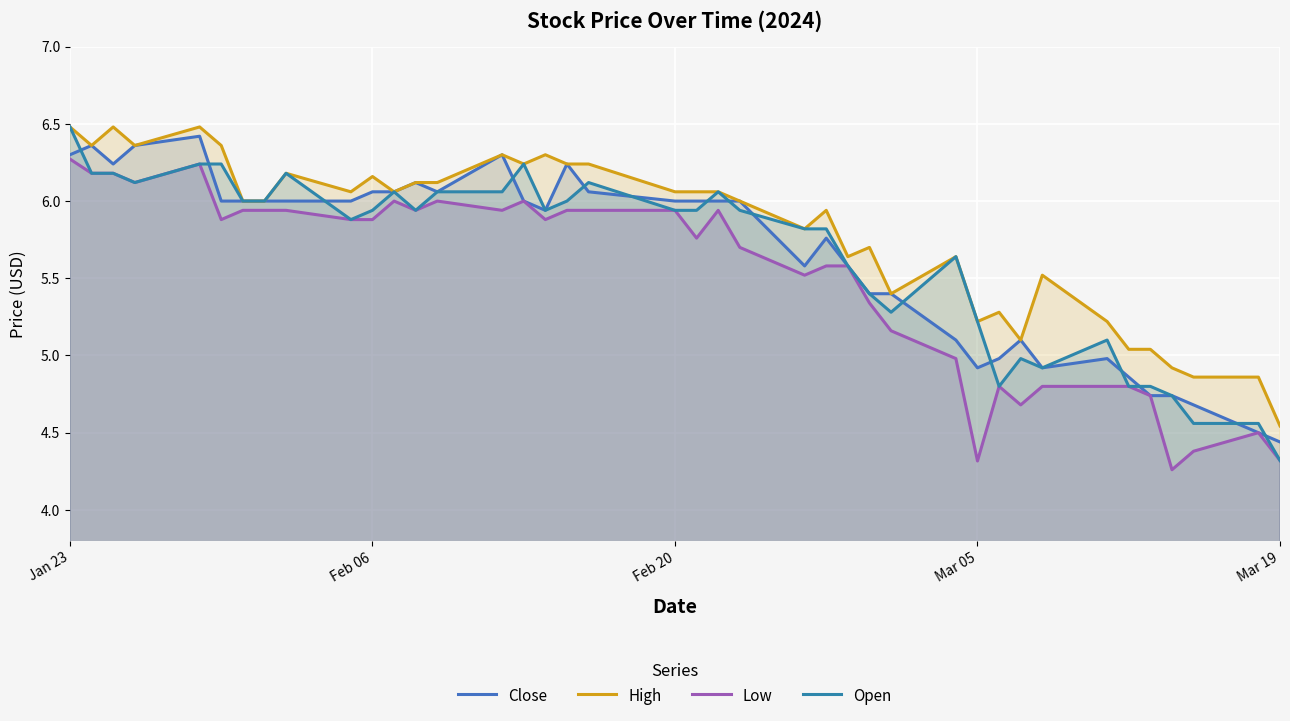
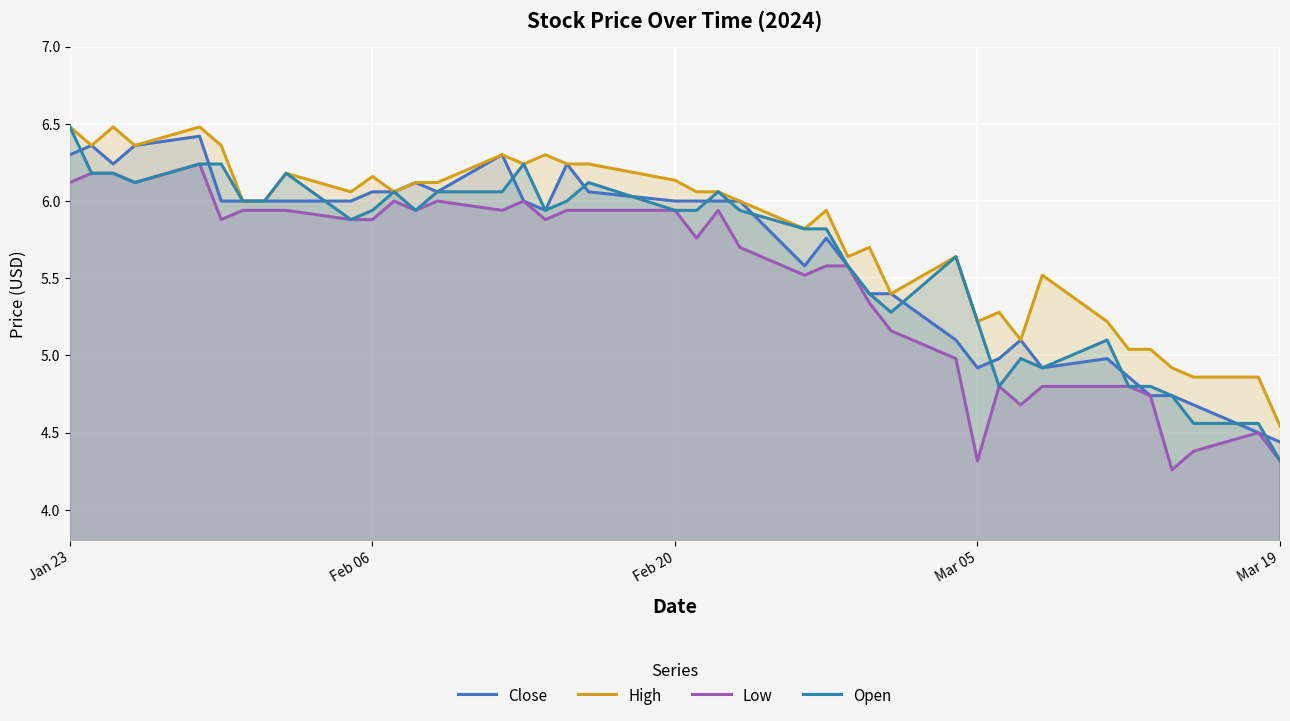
Low, Jan 23: 6.27 -> 6.12
High, Feb 20: 6.06 -> 6.13
